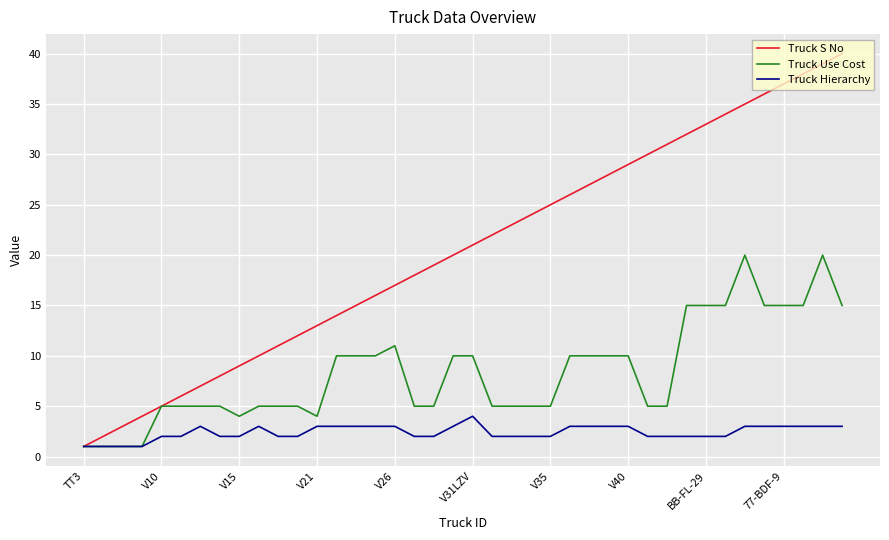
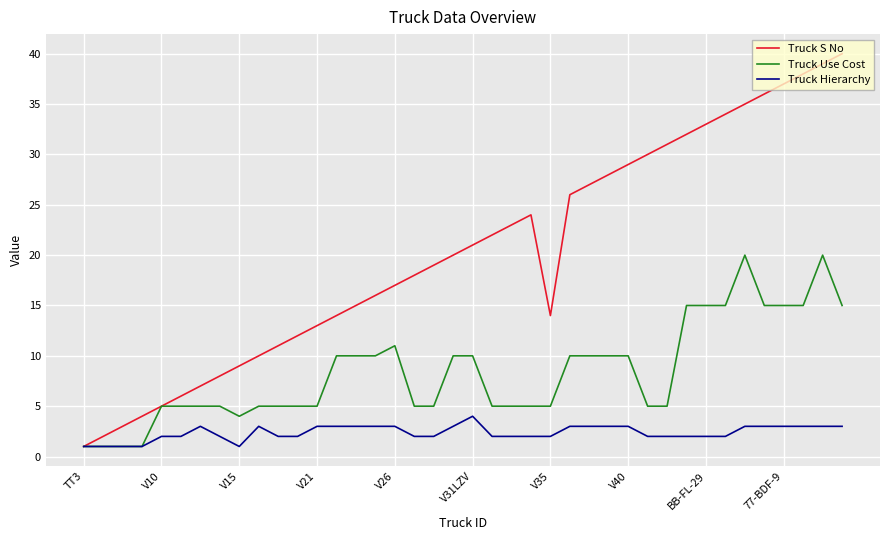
Truck Hierarchy, V15: 2 -> 1
Truck Use Cost, V21: 4 -> 5
Truck S No, V35: 25 -> 14
